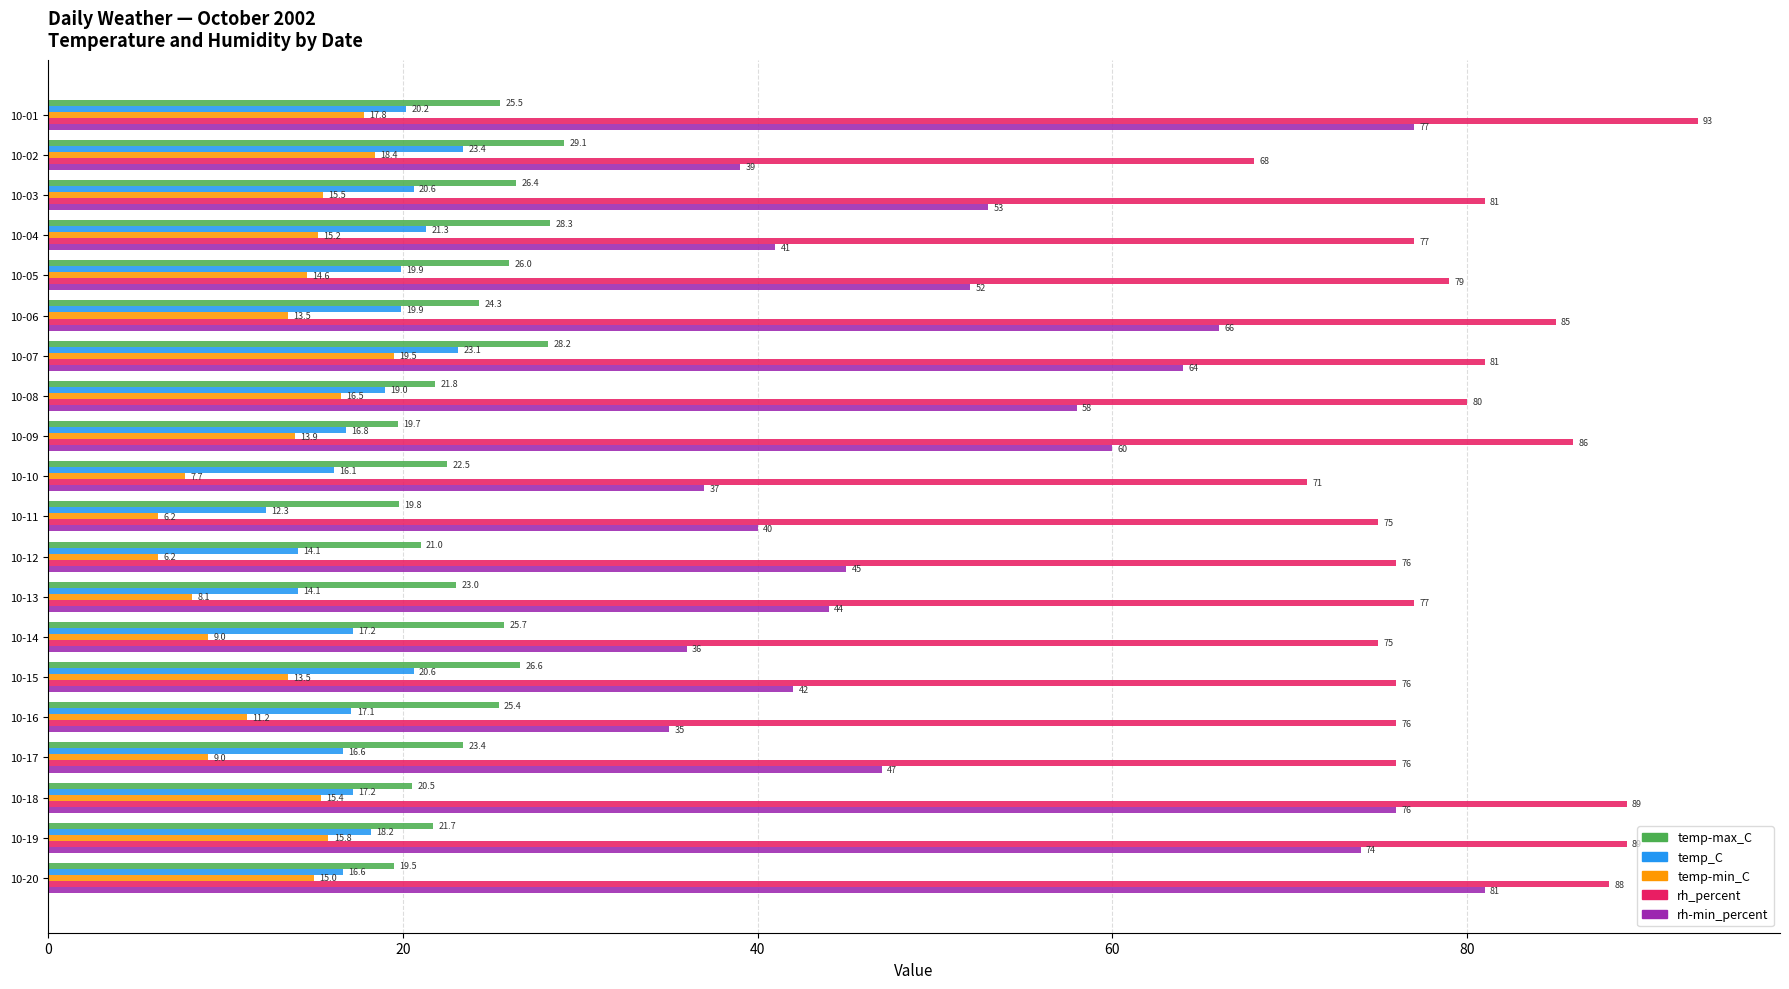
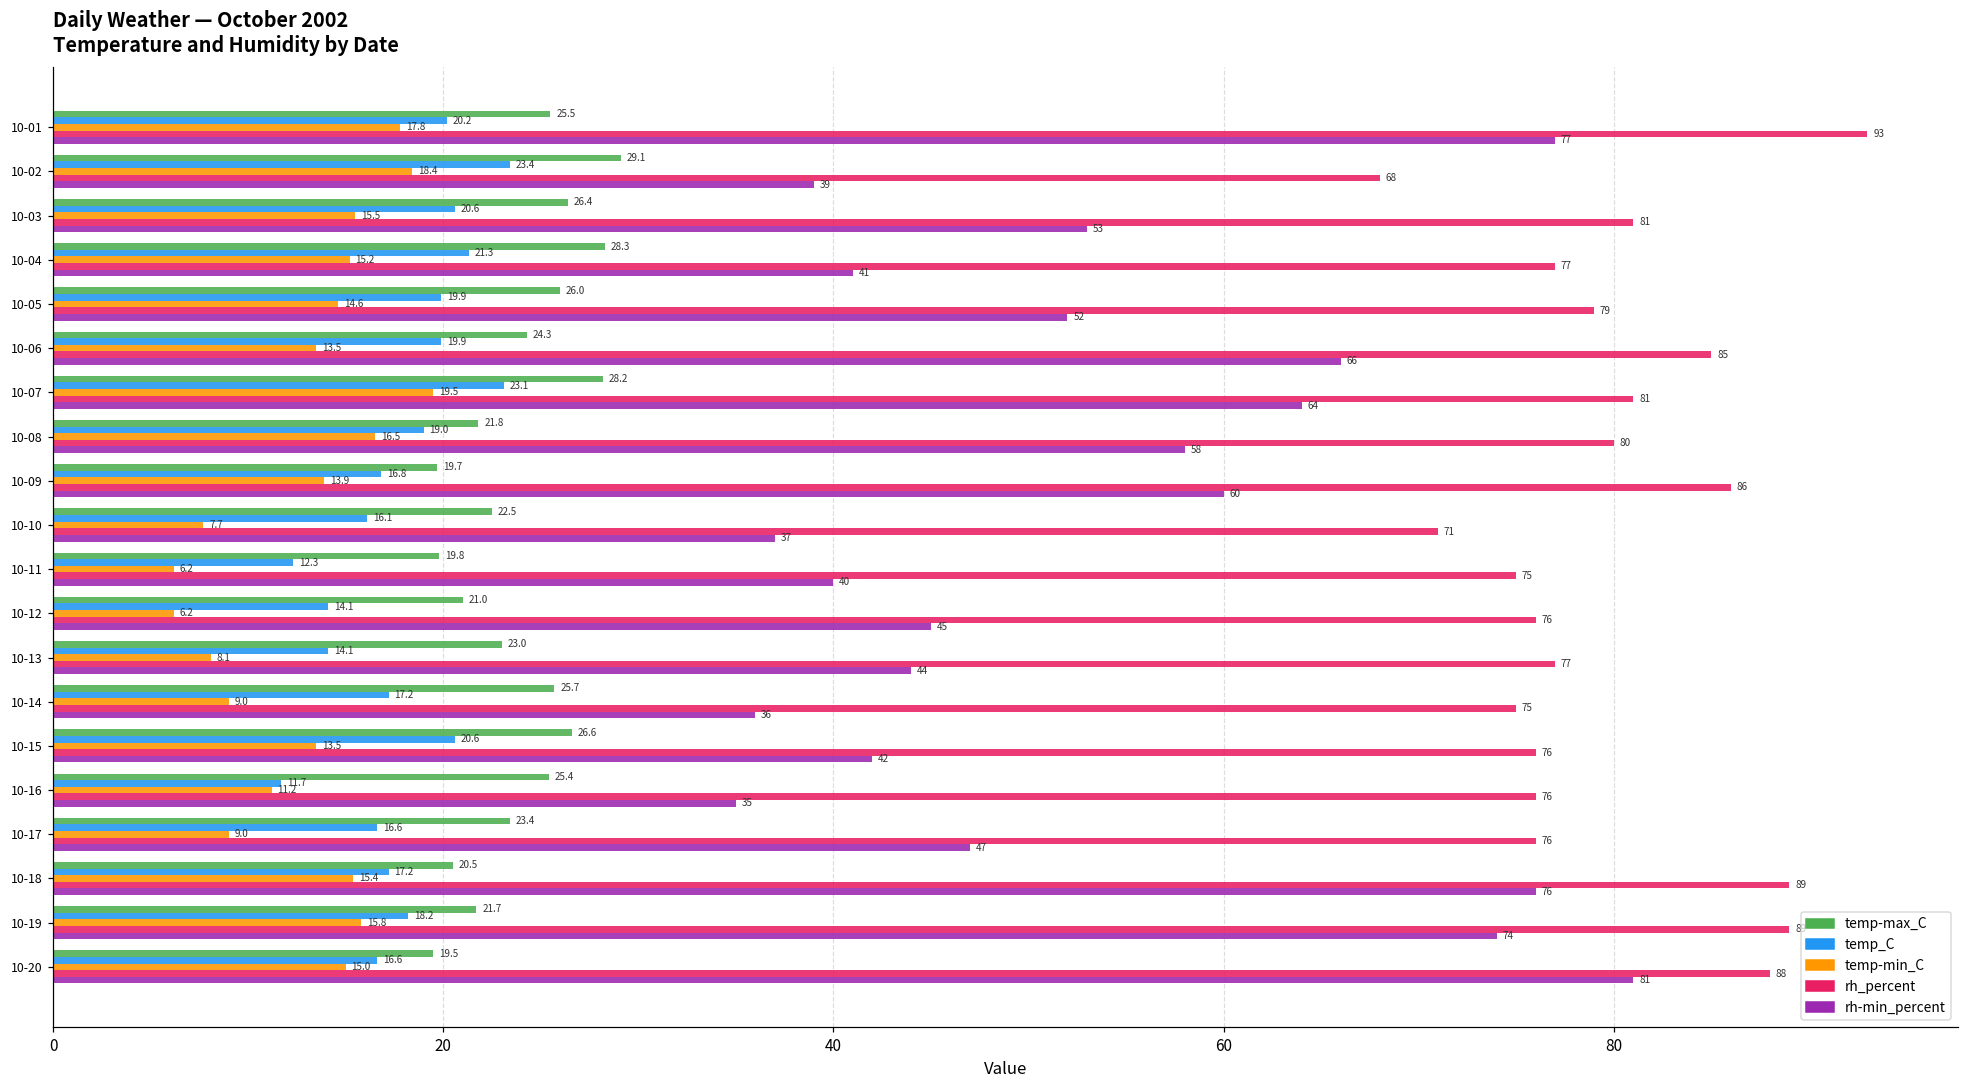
temp_C, 10-16: 17.1 -> 11.7
